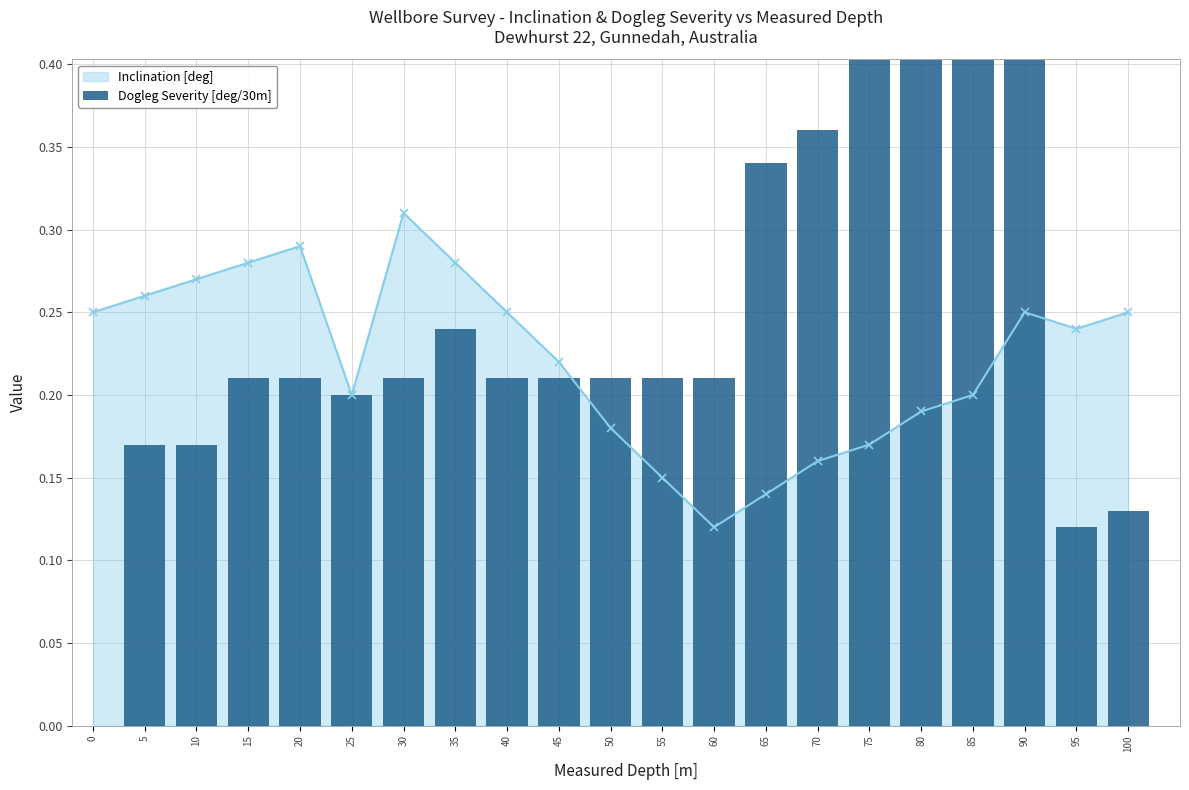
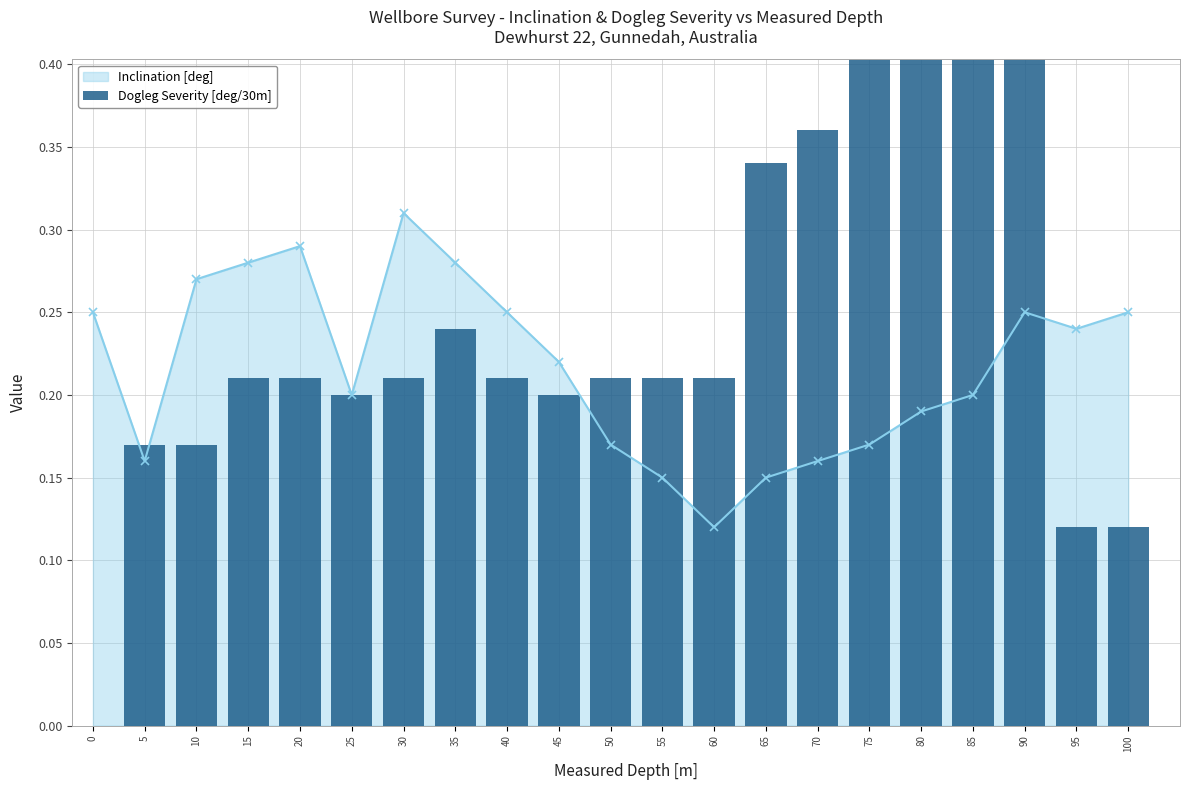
Inclination [deg], 5: 0.26 -> 0.16
Dogleg Severity [deg/30m], 45: 0.21 -> 0.20
Inclination [deg], 50: 0.18 -> 0.17
Inclination [deg], 65: 0.14 -> 0.15
Dogleg Severity [deg/30m], 100: 0.13 -> 0.12
